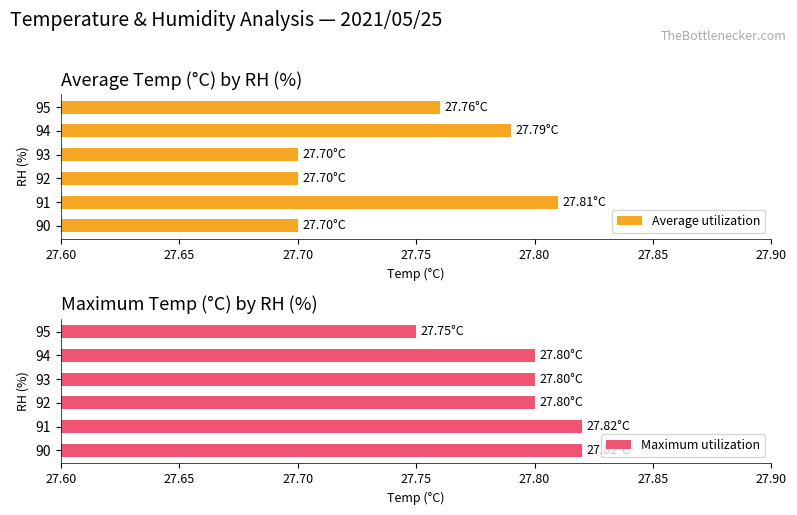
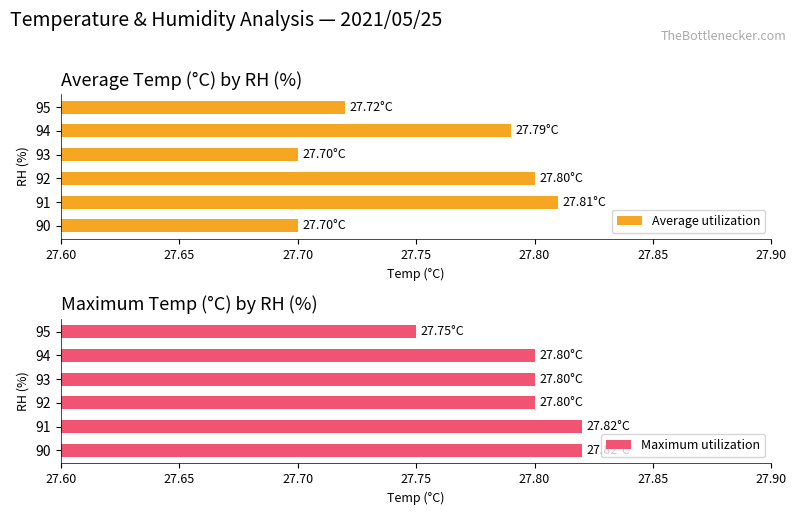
Average Temp (°C) by RH (%), 95: 27.76°C -> 27.72°C
Average Temp (°C) by RH (%), 92: 27.70°C -> 27.80°C
